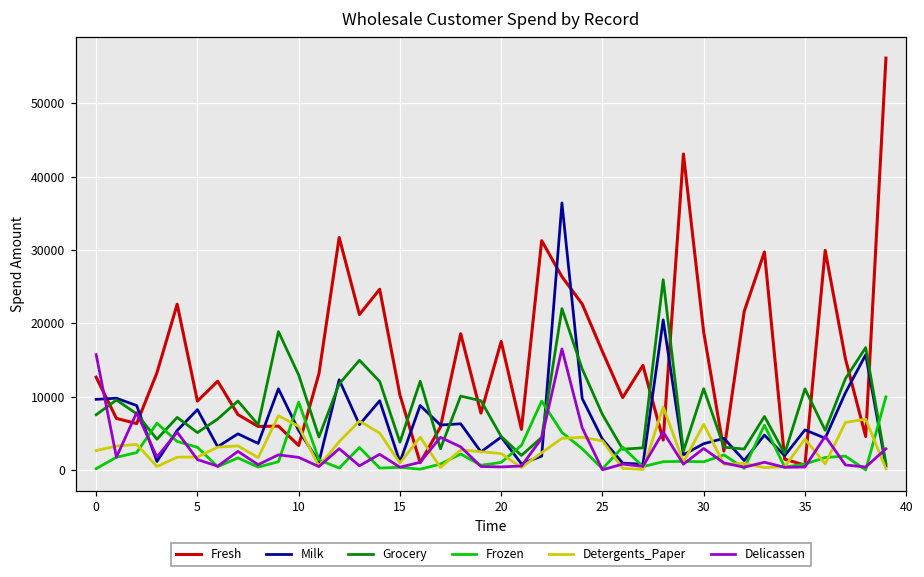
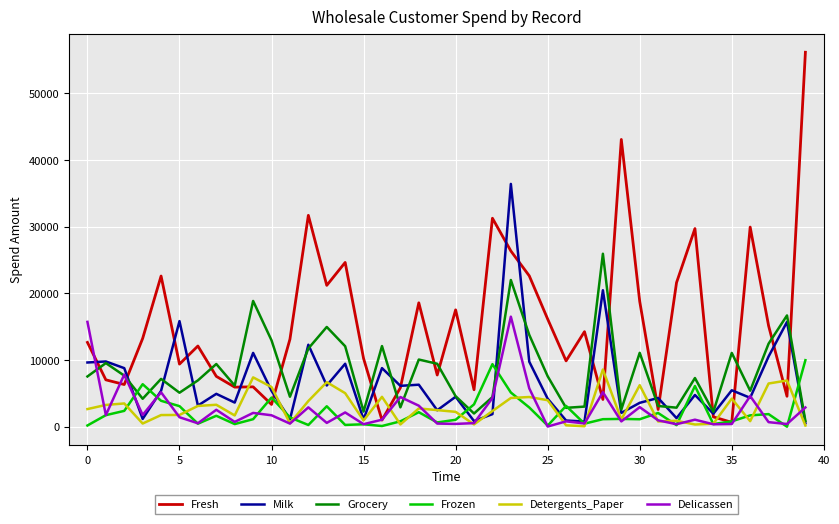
Milk, 5: 8000 -> 16000
Frozen, 10: 9000 -> 4000
Grocery, 15: 4000 -> 2000
